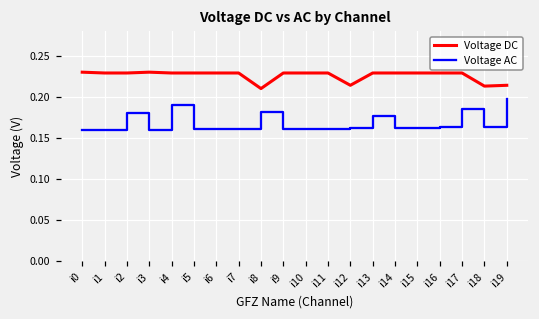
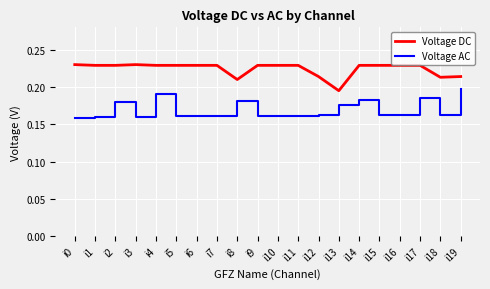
Voltage DC, i13: 0.23 -> 0.20
Voltage AC, i14: 0.16 -> 0.18
